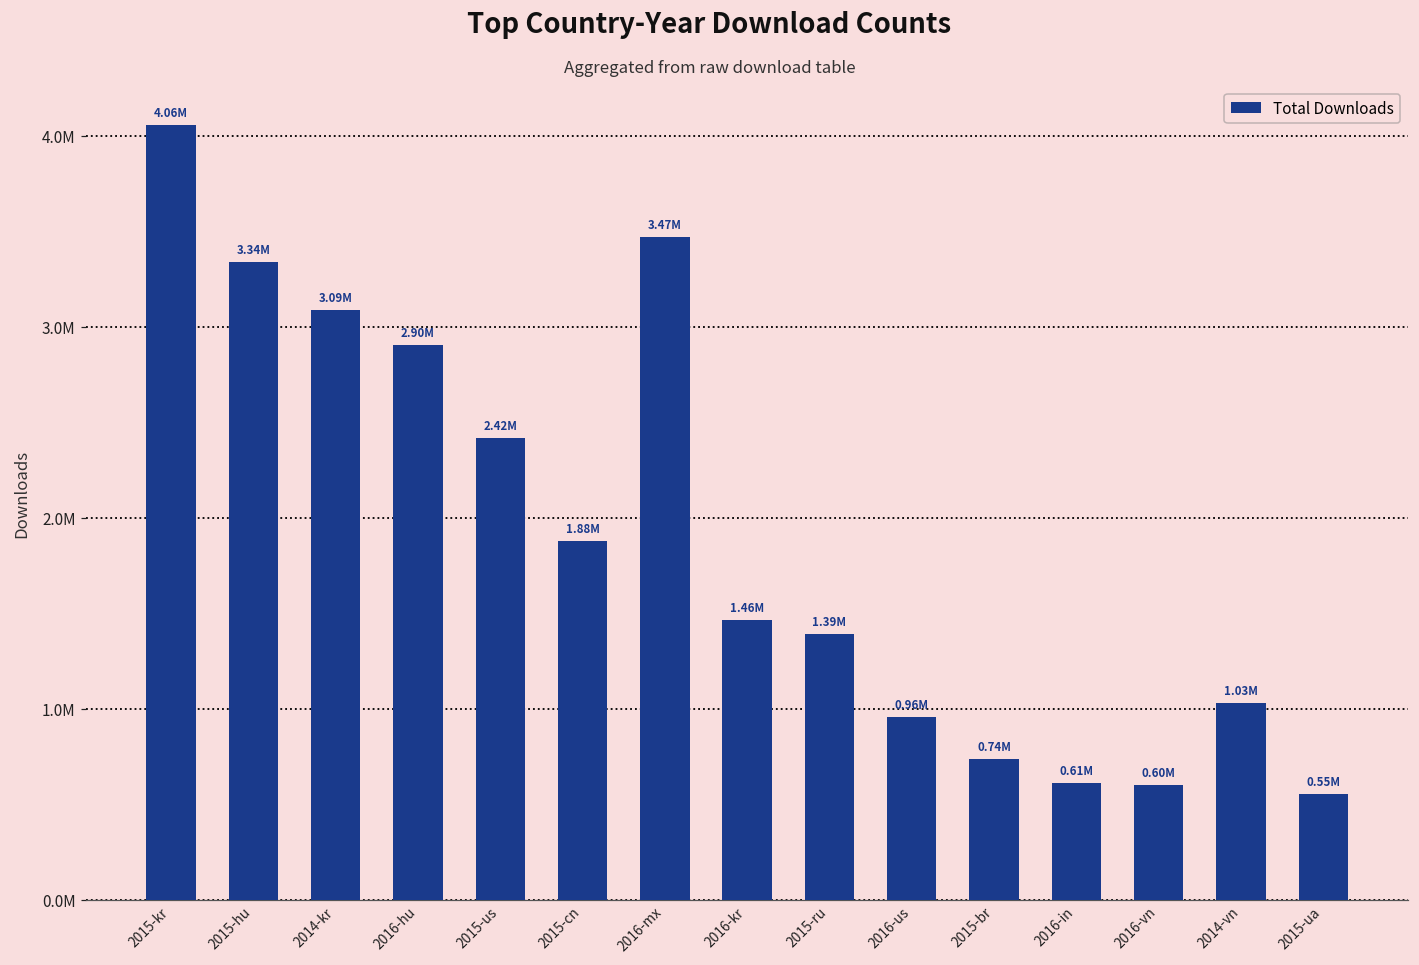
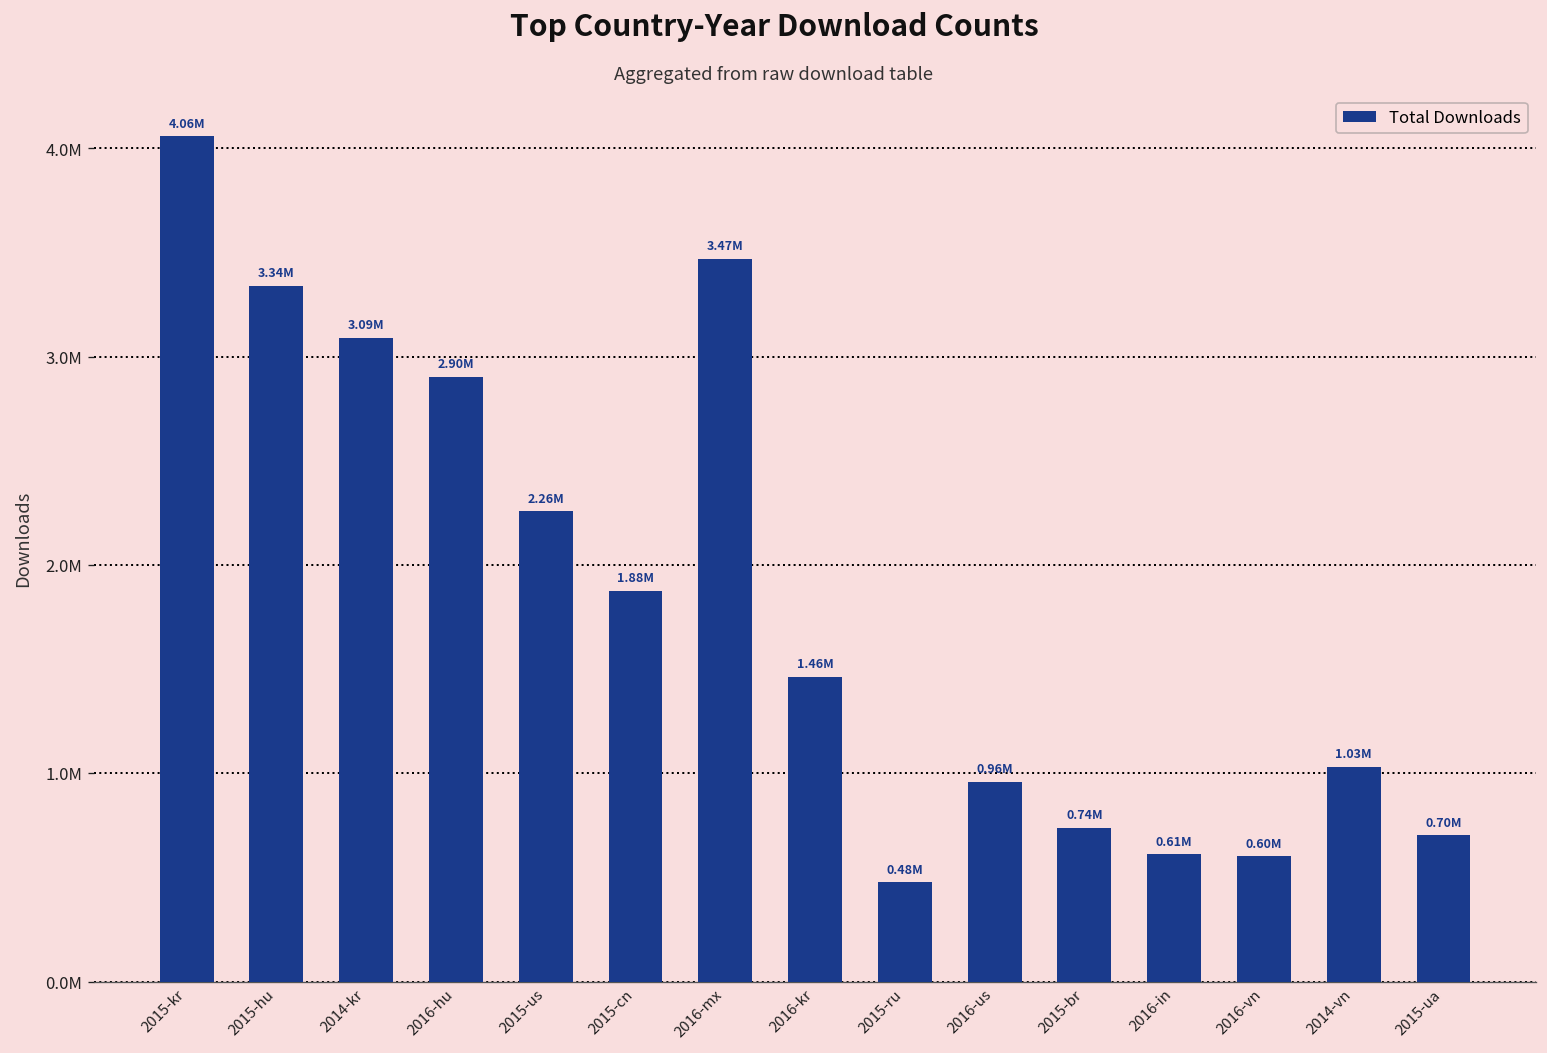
2015-us: 2.42M -> 2.26M
2015-ru: 1.39M -> 0.48M
2015-ua: 0.55M -> 0.70M
